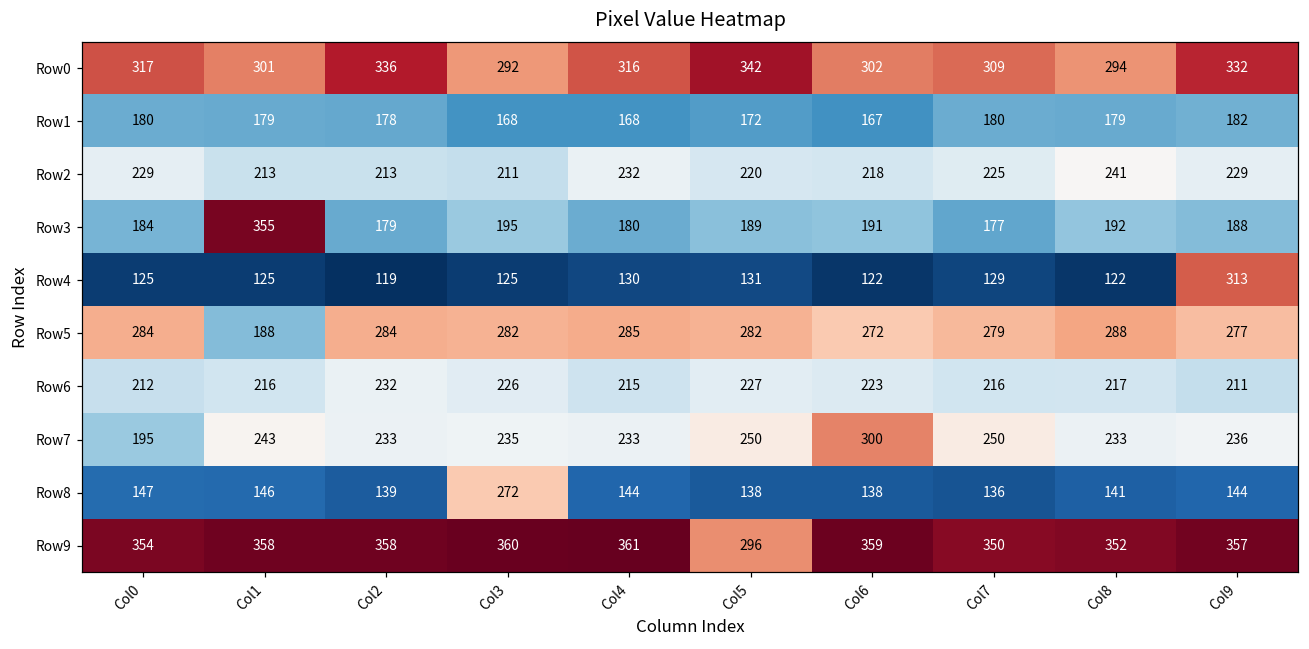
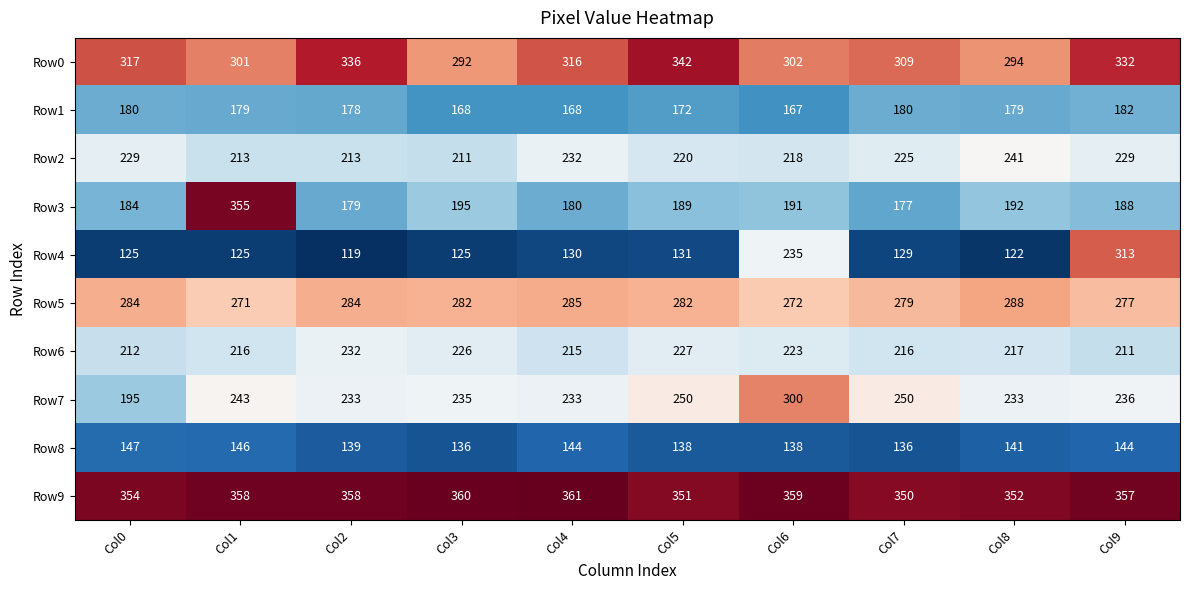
Row4, Col6: 122 -> 235
Row5, Col1: 188 -> 271
Row8, Col3: 272 -> 136
Row9, Col5: 296 -> 351
